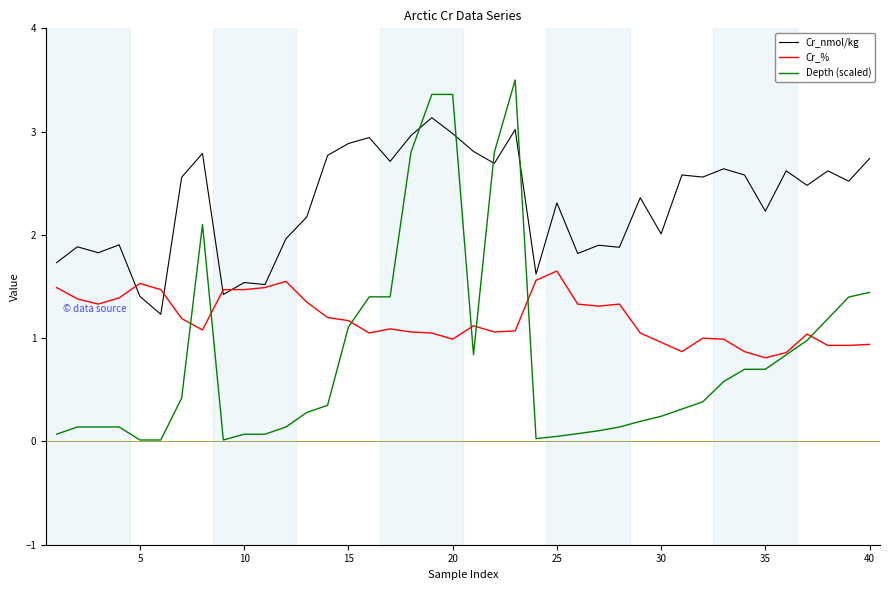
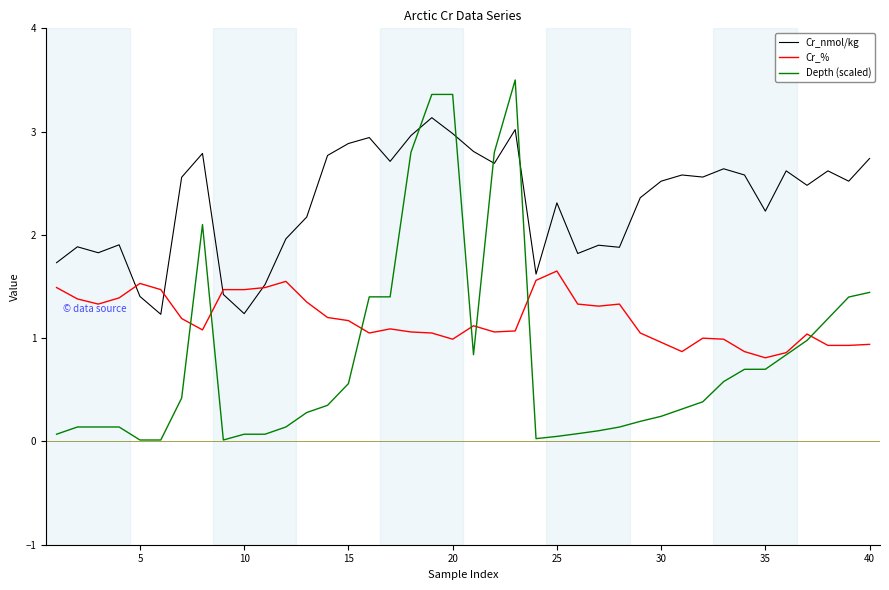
Cr_nmol/kg, 10: 1.54 -> 1.24
Depth (scaled), 15: 1.11 -> 0.56
Cr_nmol/kg, 30: 2.01 -> 2.52
